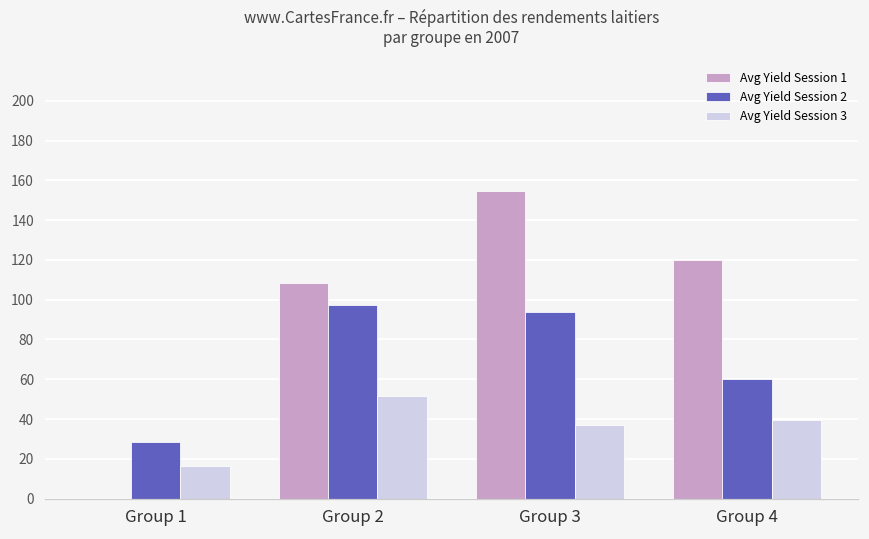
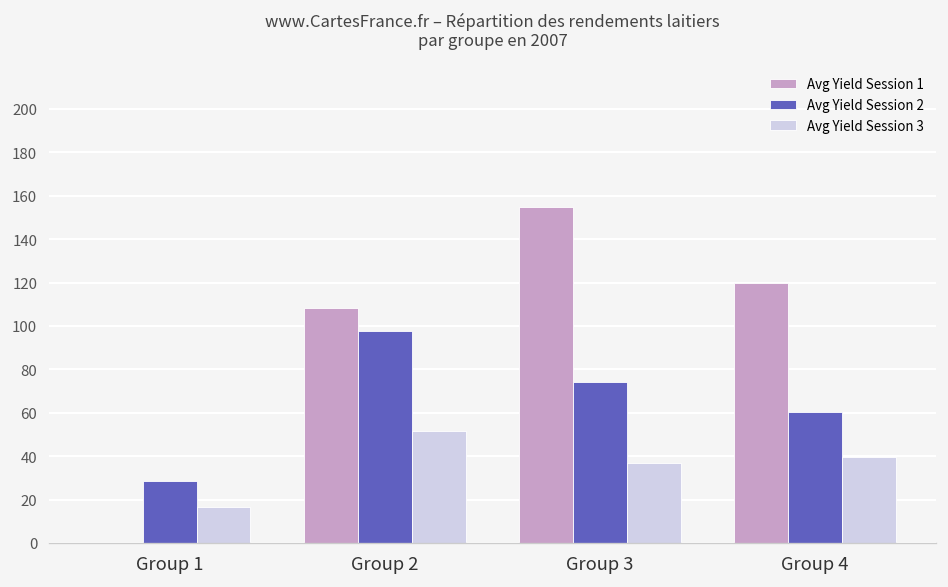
Avg Yield Session 2, Group 3: 94 -> 74
